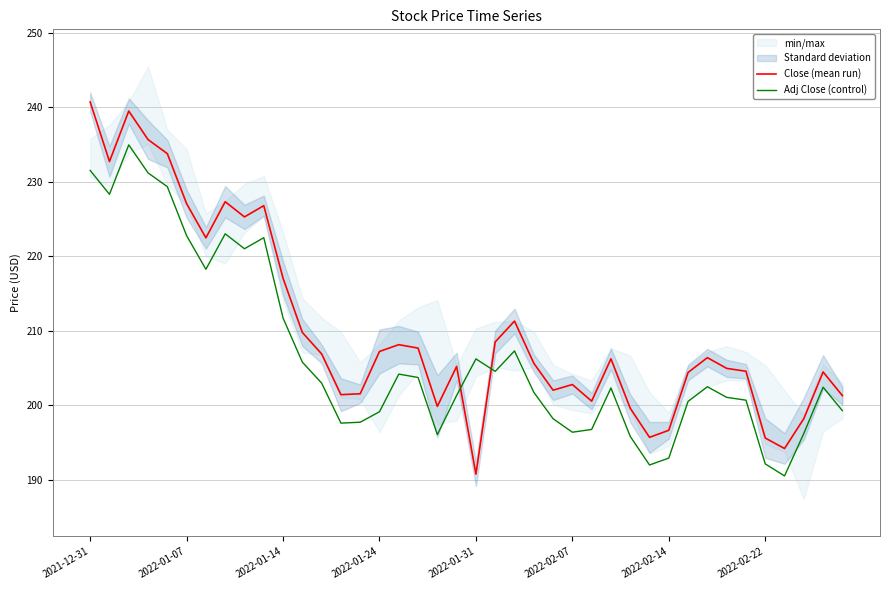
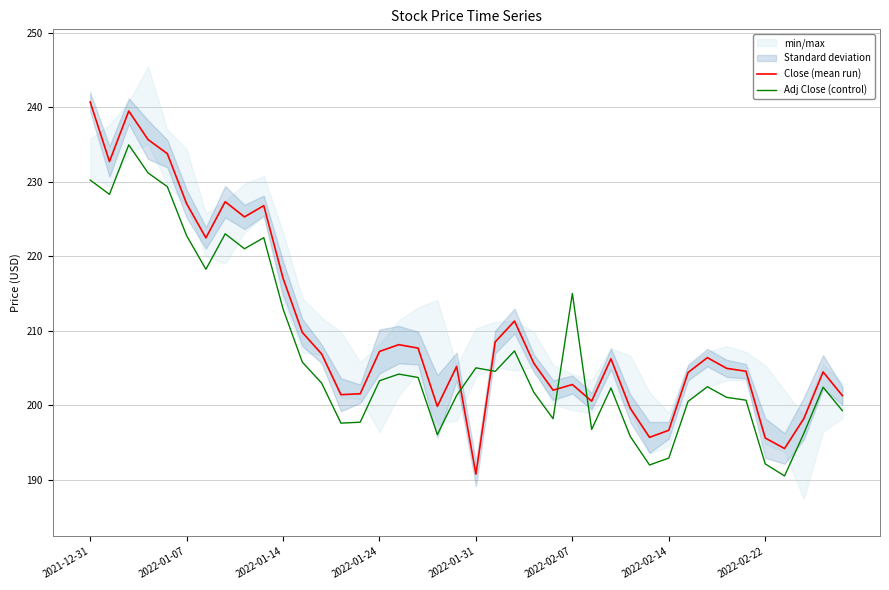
Adj Close (control), 2021-12-31: 232 -> 230
Adj Close (control), 2022-01-14: 212 -> 213
Adj Close (control), 2022-01-24: 199 -> 203
Adj Close (control), 2022-01-31: 206 -> 205
Adj Close (control), 2022-02-07: 196 -> 215
